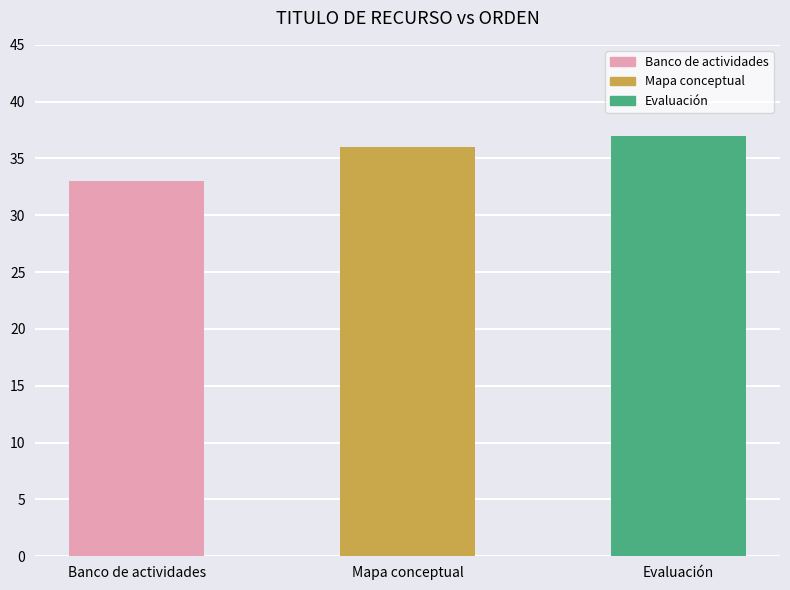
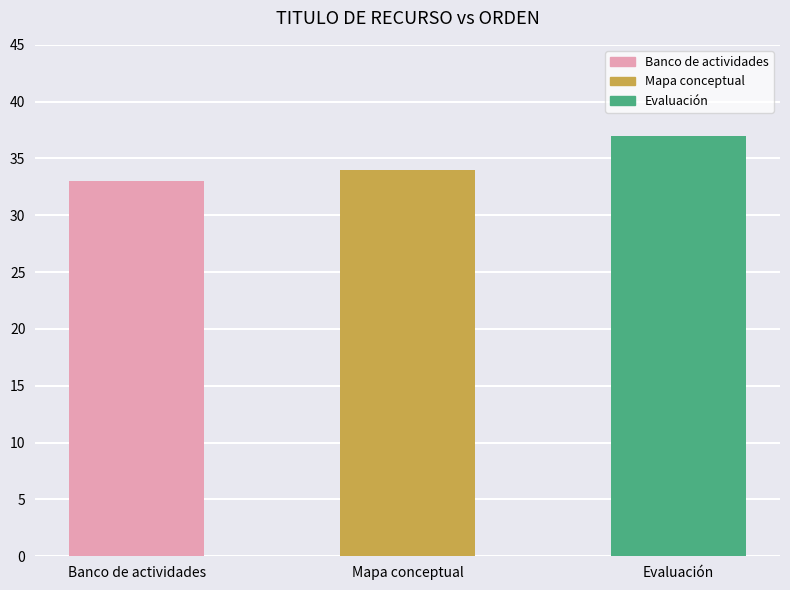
Mapa conceptual: 36 -> 34
